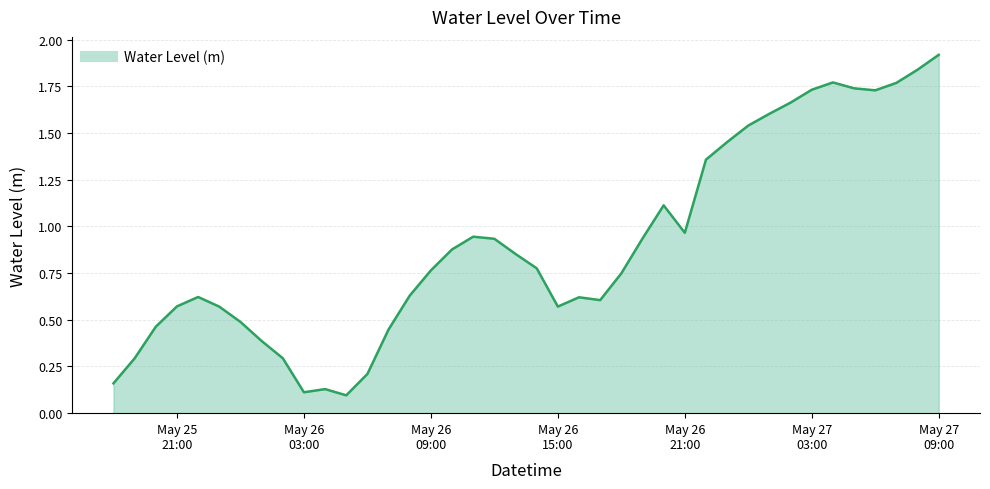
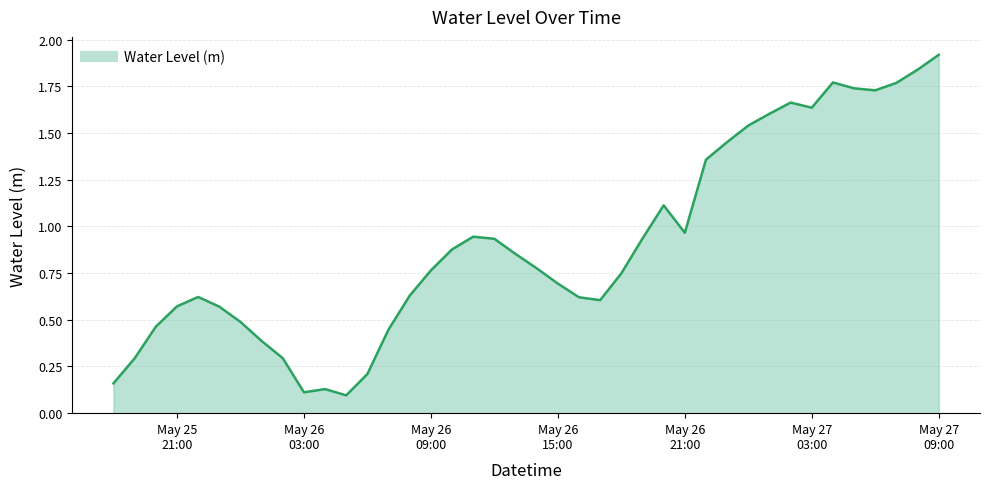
May 26 15:00: 0.57 -> 0.69
May 27 03:00: 1.73 -> 1.64
